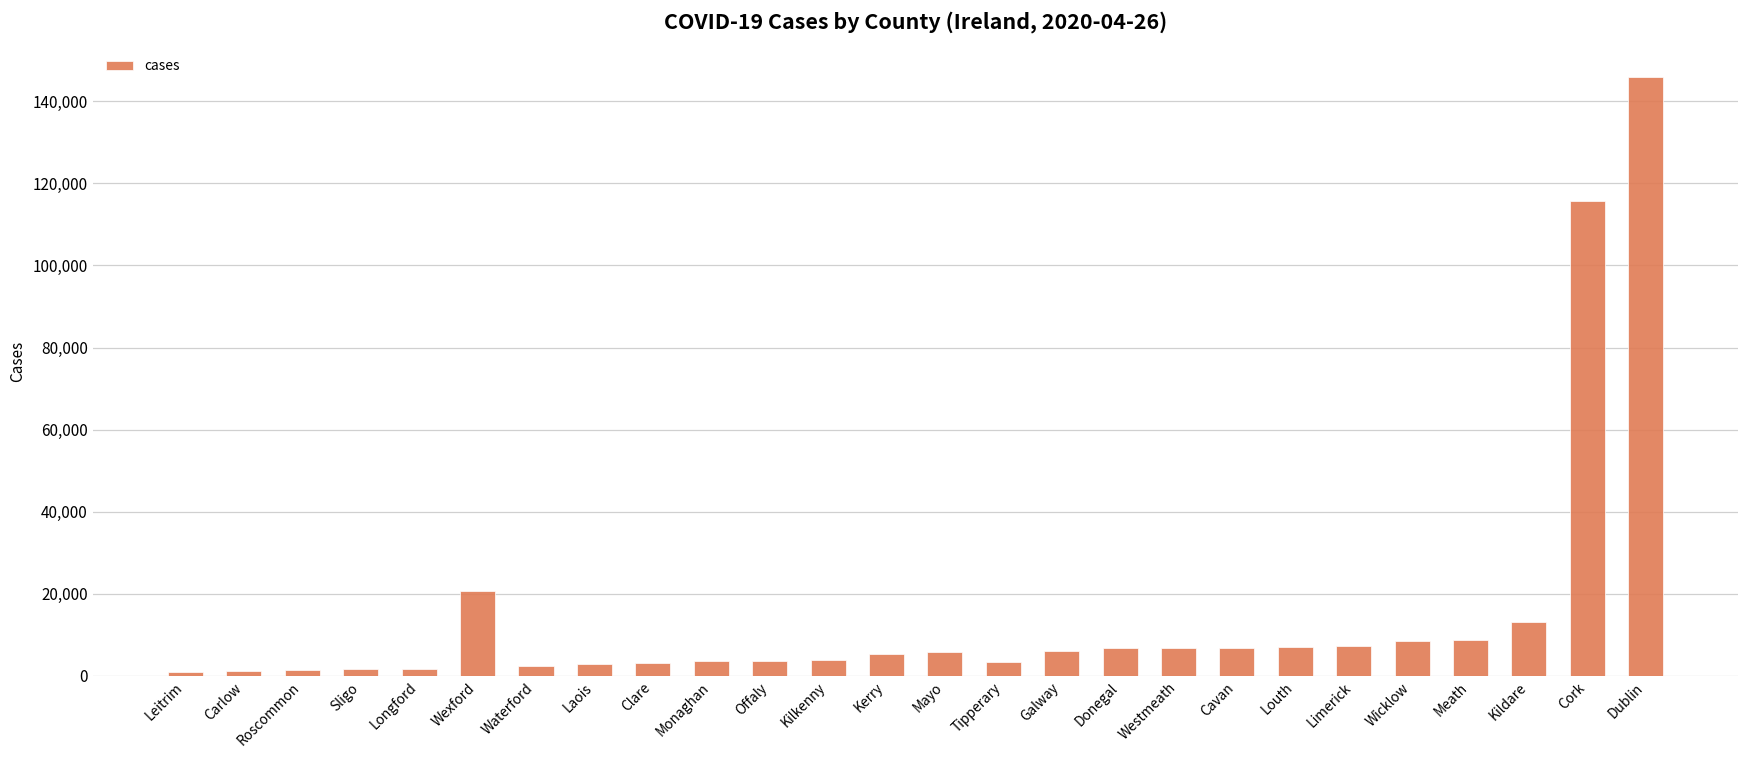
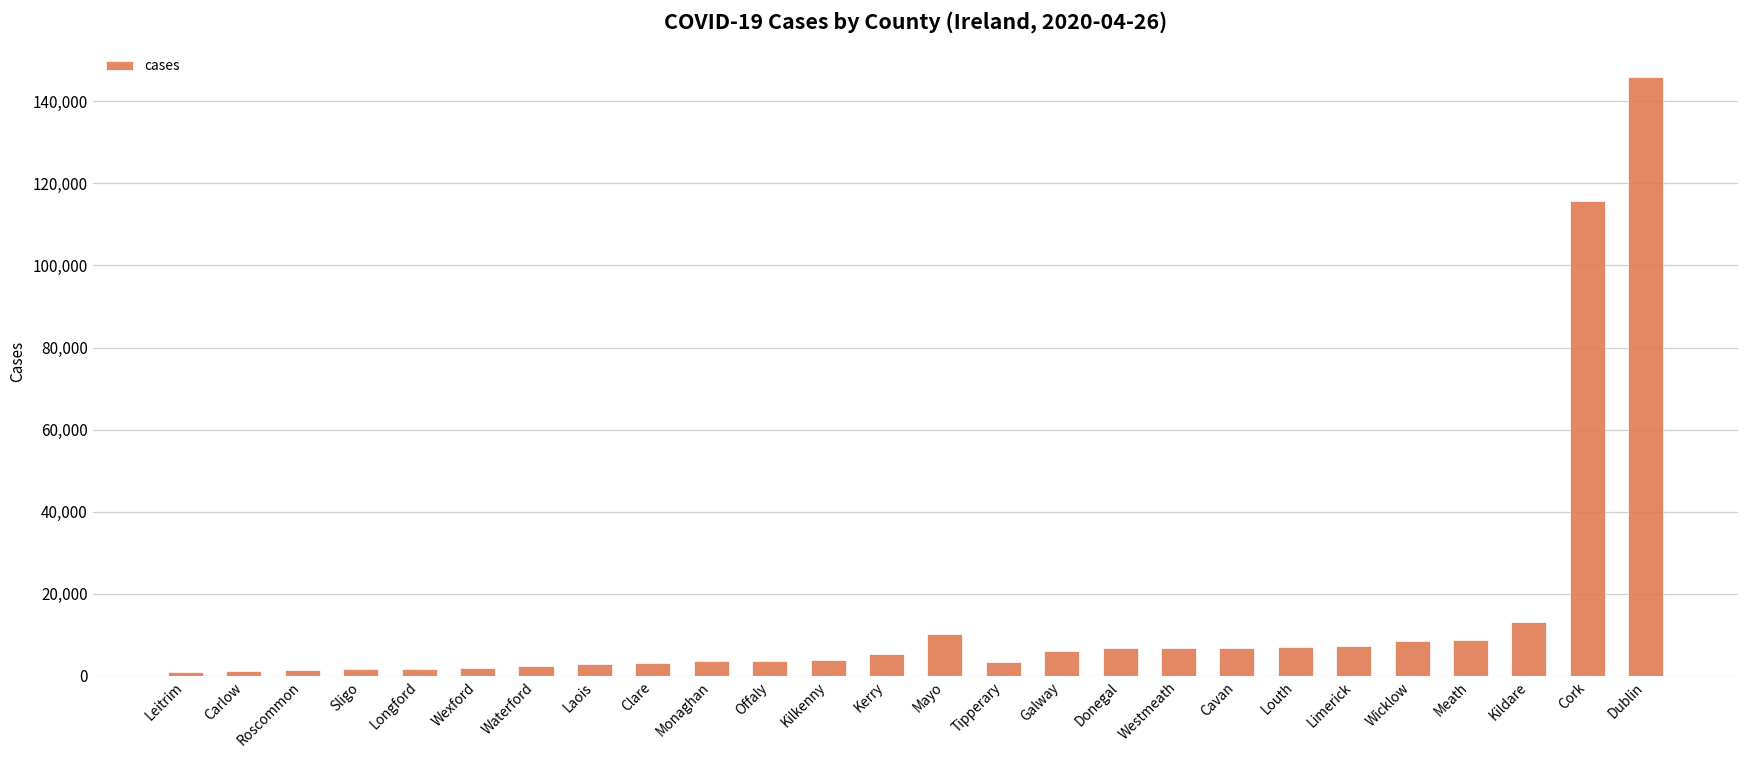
Wexford: 21,000 -> 2,000
Mayo: 6,000 -> 10,000
